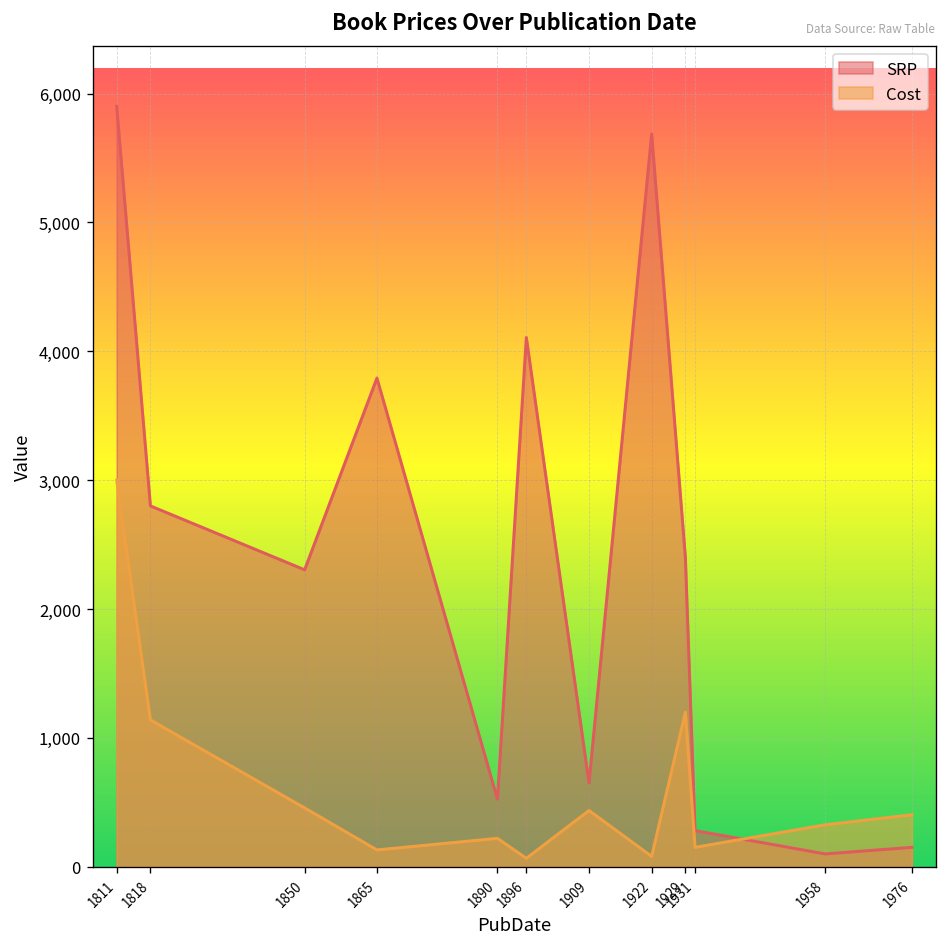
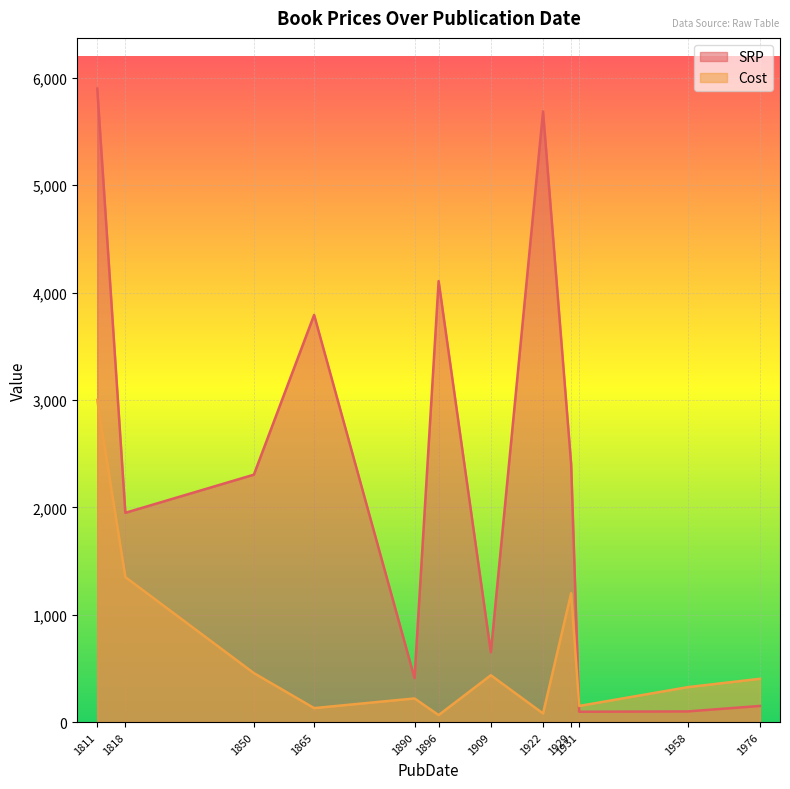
SRP, 1818: 2,800 -> 1,950
Cost, 1818: 1,140 -> 1,350
SRP, 1890: 520 -> 410
SRP, 1931: 280 -> 100
